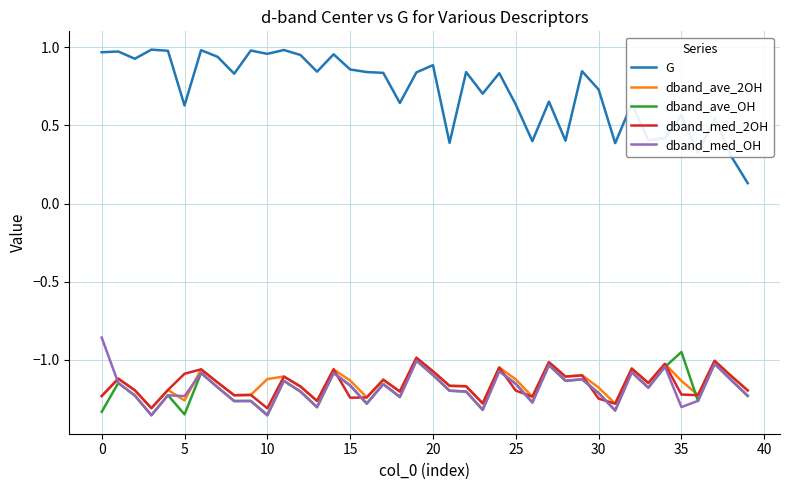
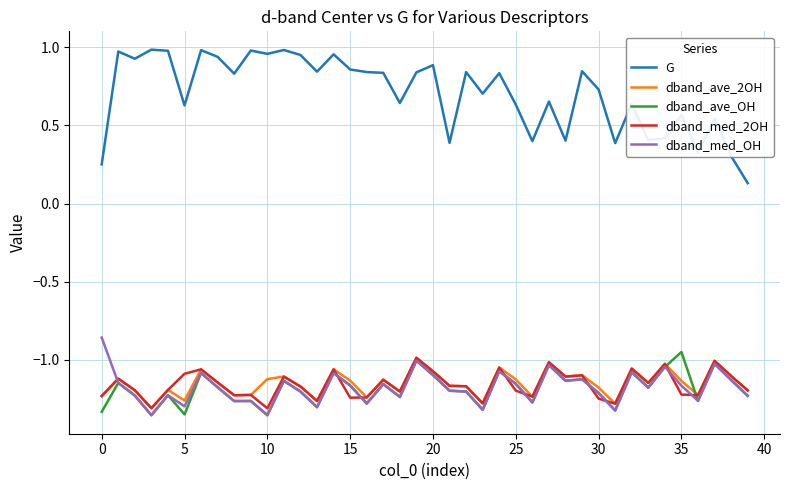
G, 0: 0.97 -> 0.25
dband_med_OH, 5: -1.23 -> -1.30
dband_med_OH, 35: -1.30 -> -1.16
